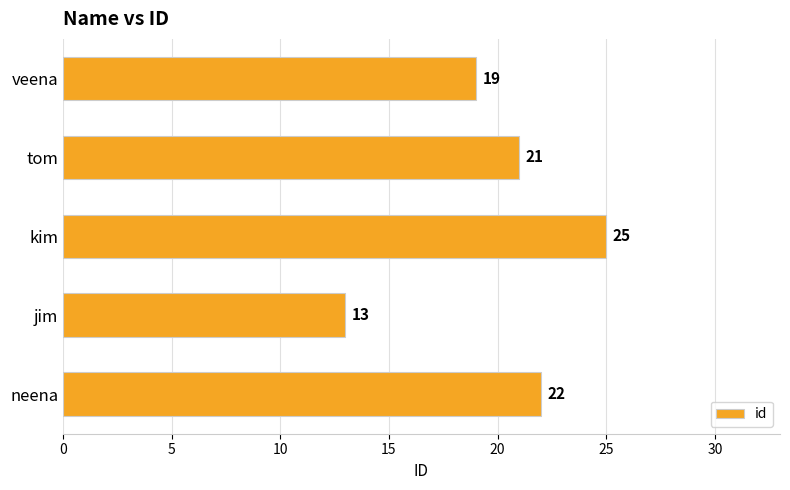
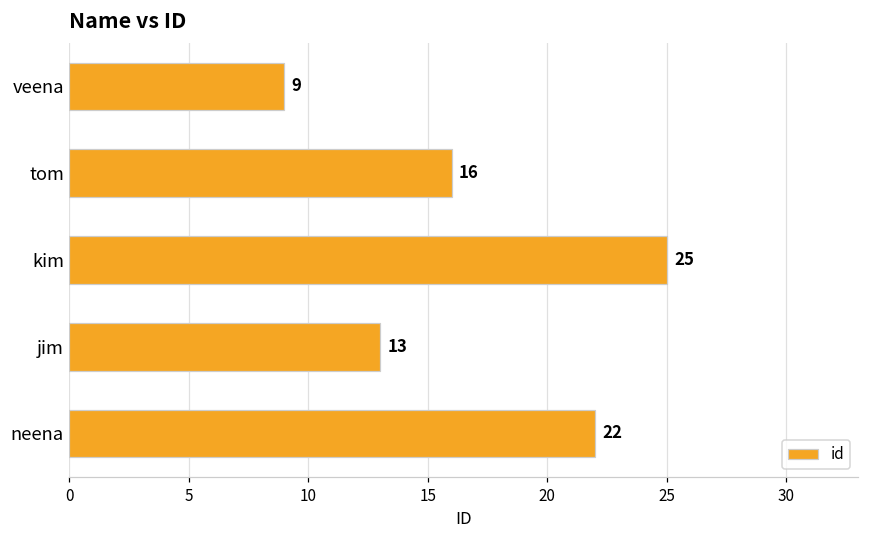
veena: 19 -> 9
tom: 21 -> 16
